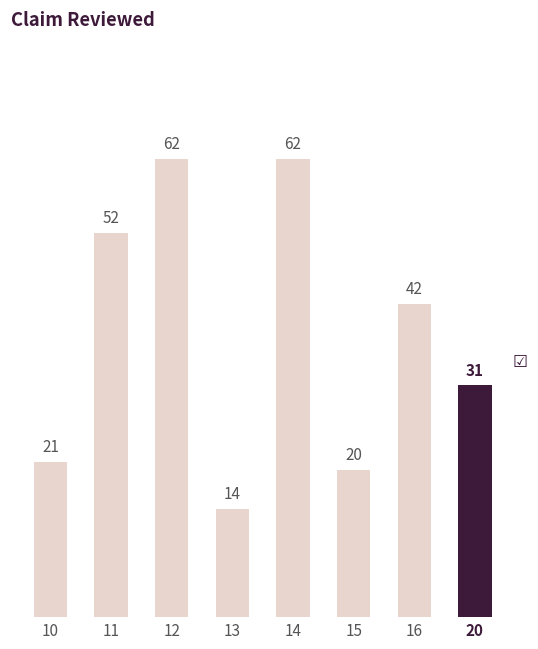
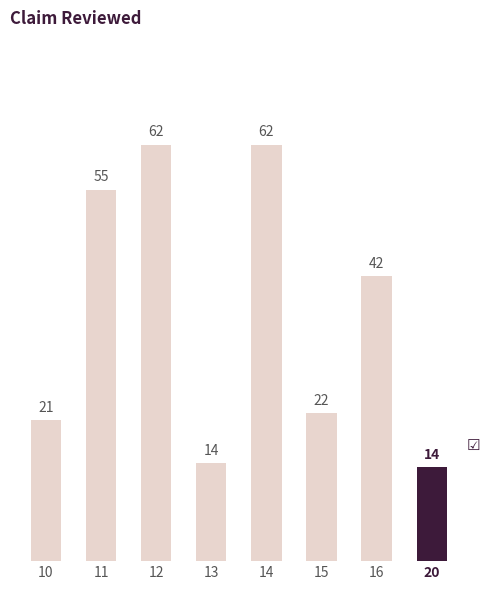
11: 52 -> 55
15: 20 -> 22
20: 31 -> 14
